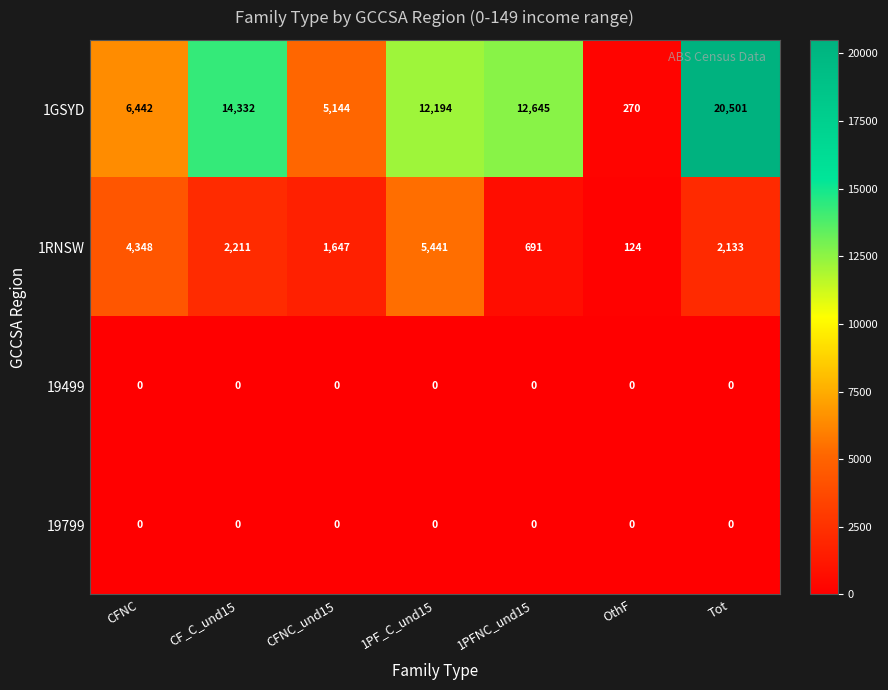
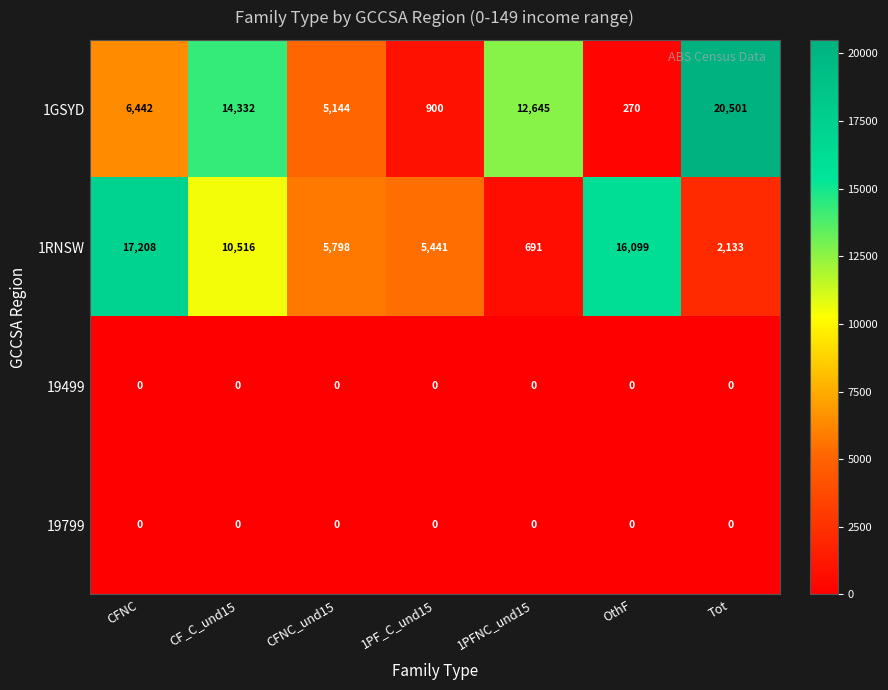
1GSYD, 1PF_C_und15: 12,194 -> 900
1RNSW, CFNC: 4,348 -> 17,208
1RNSW, CF_C_und15: 2,211 -> 10,516
1RNSW, CFNC_und15: 1,647 -> 5,798
1RNSW, OthF: 124 -> 16,099
